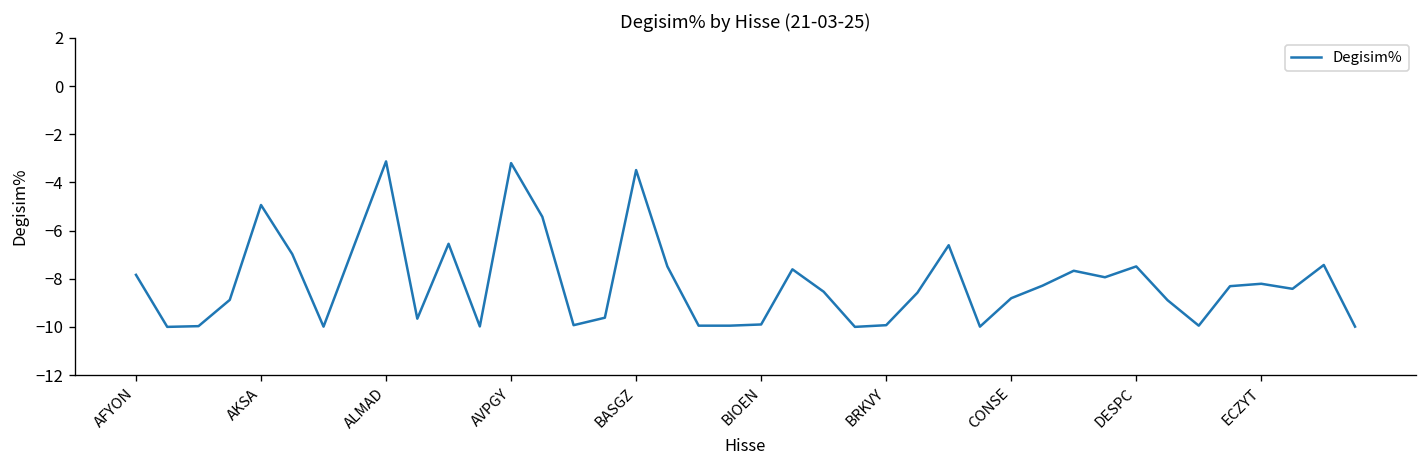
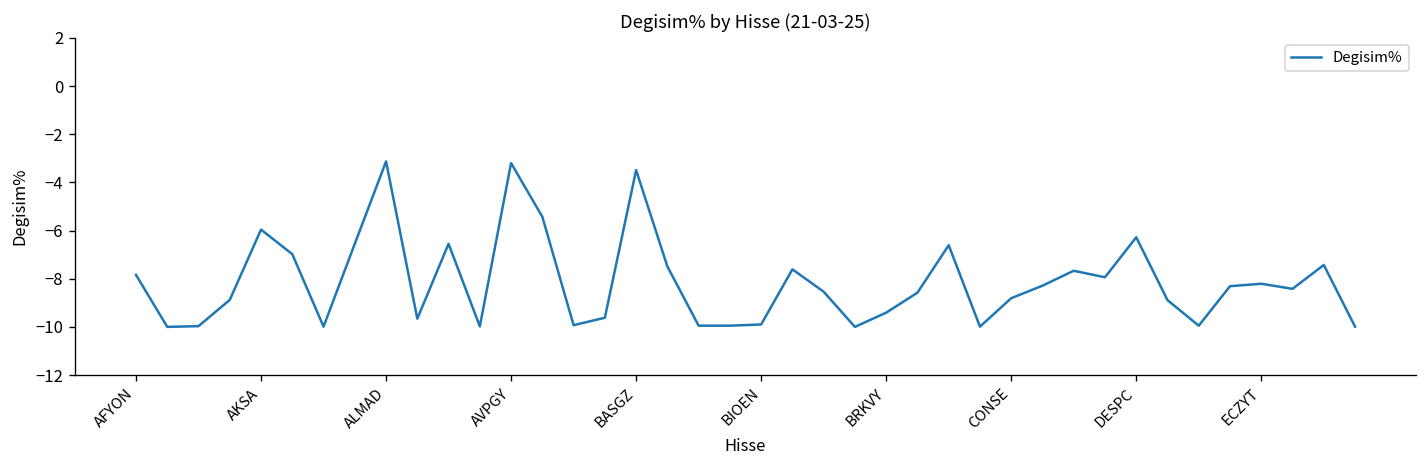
AKSA: -4.9 -> -6.0
BRKVY: -9.9 -> -9.4
DESPC: -7.5 -> -6.3
